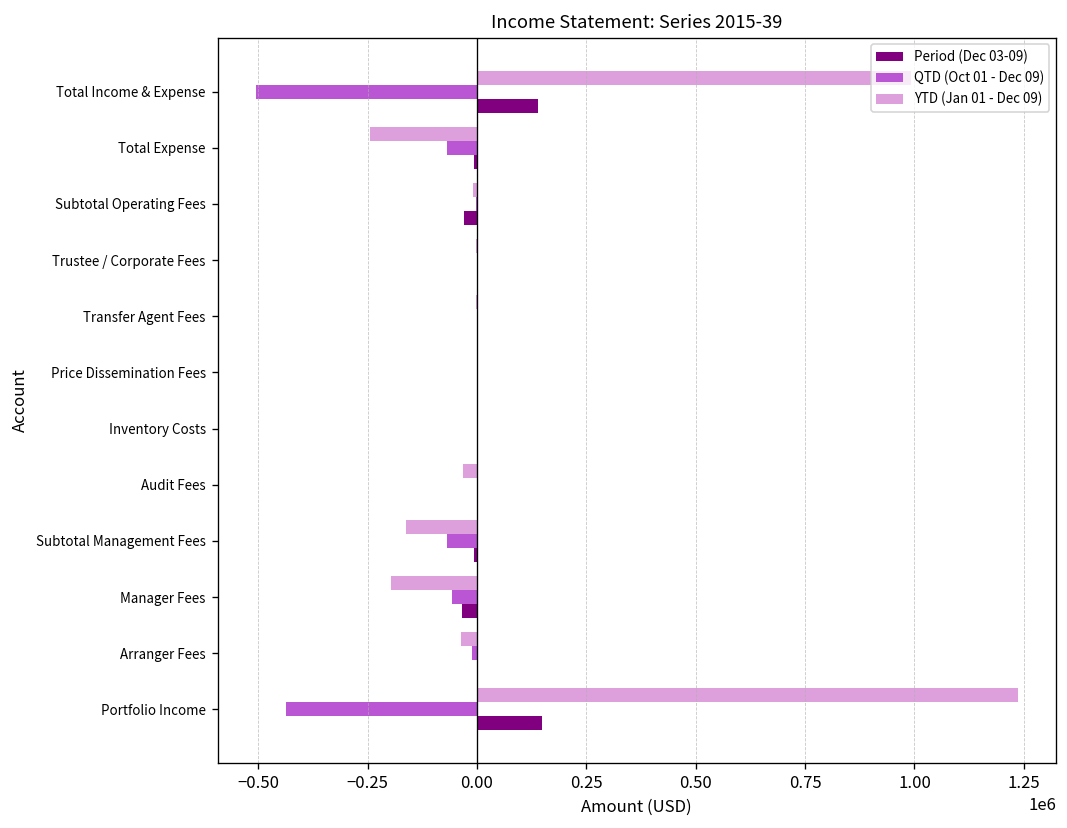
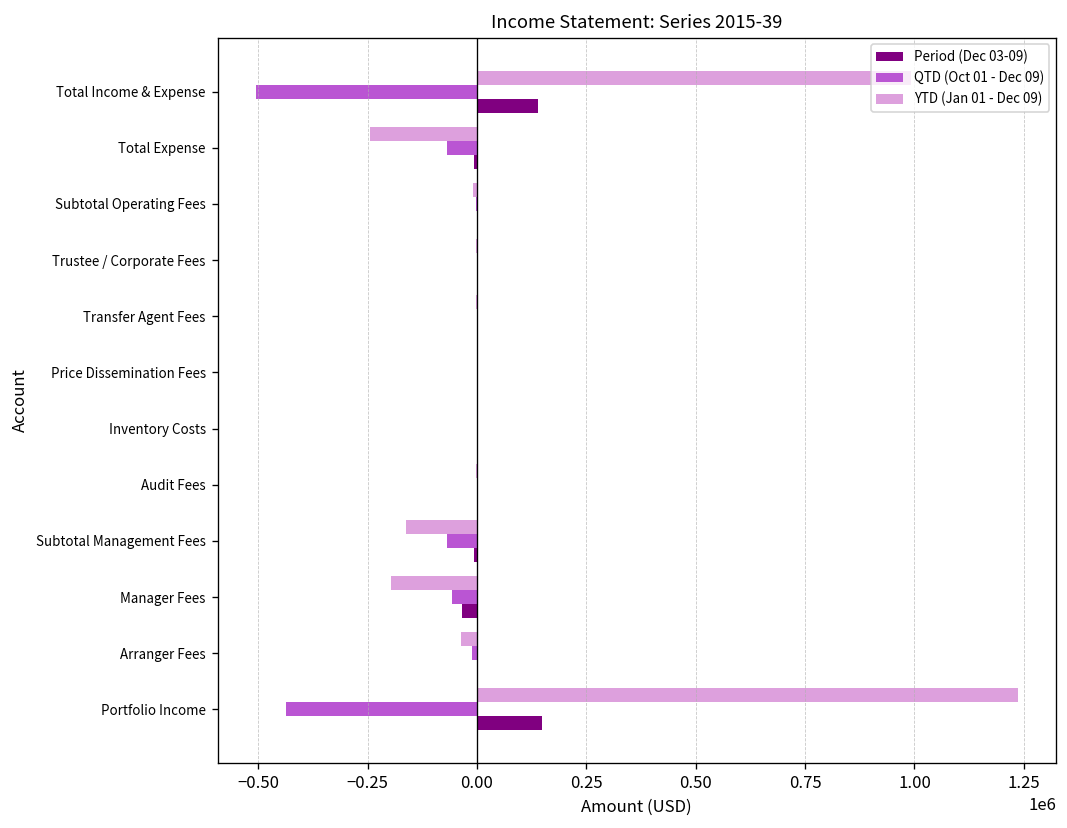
Period (Dec 03-09), Subtotal Operating Fees: -30000 -> 0
YTD (Jan 01 - Dec 09), Audit Fees: -30000 -> 0
